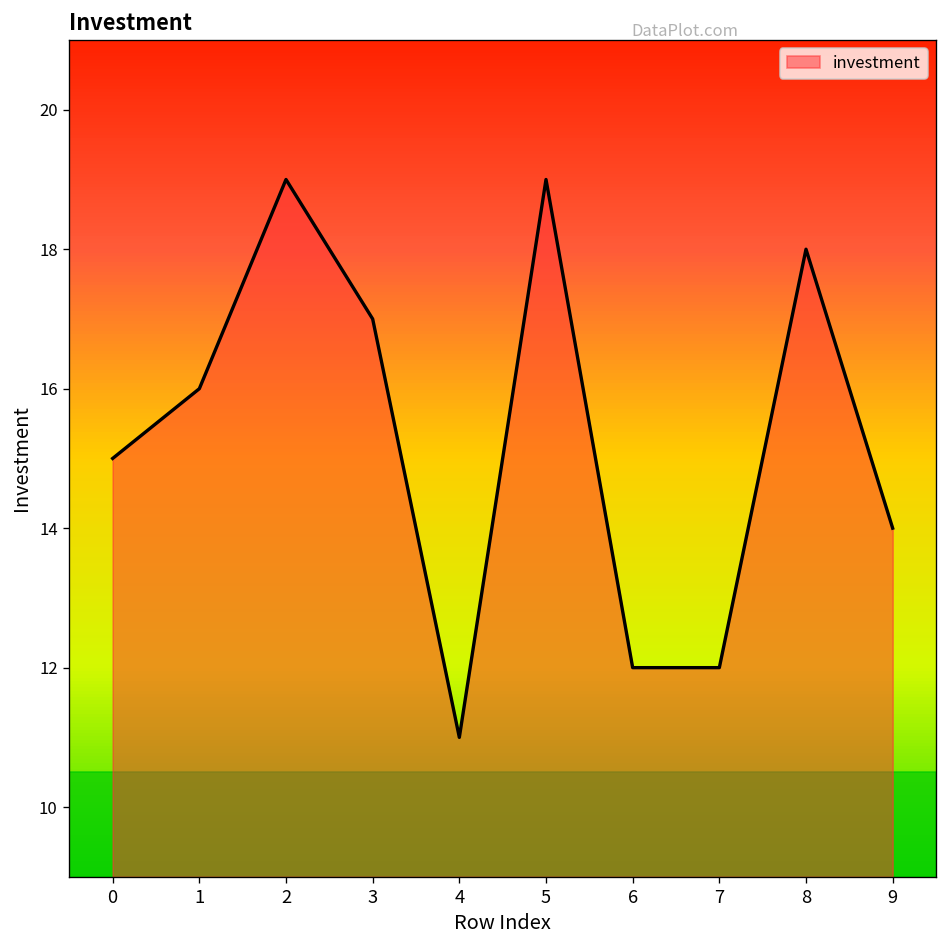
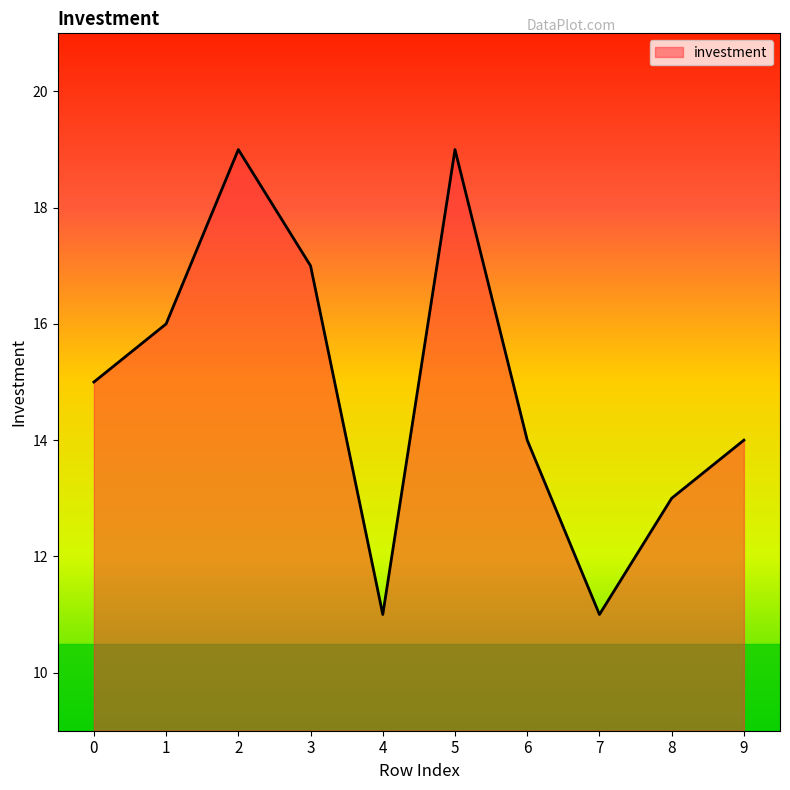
6: 12 -> 14
7: 12 -> 11
8: 18 -> 13
